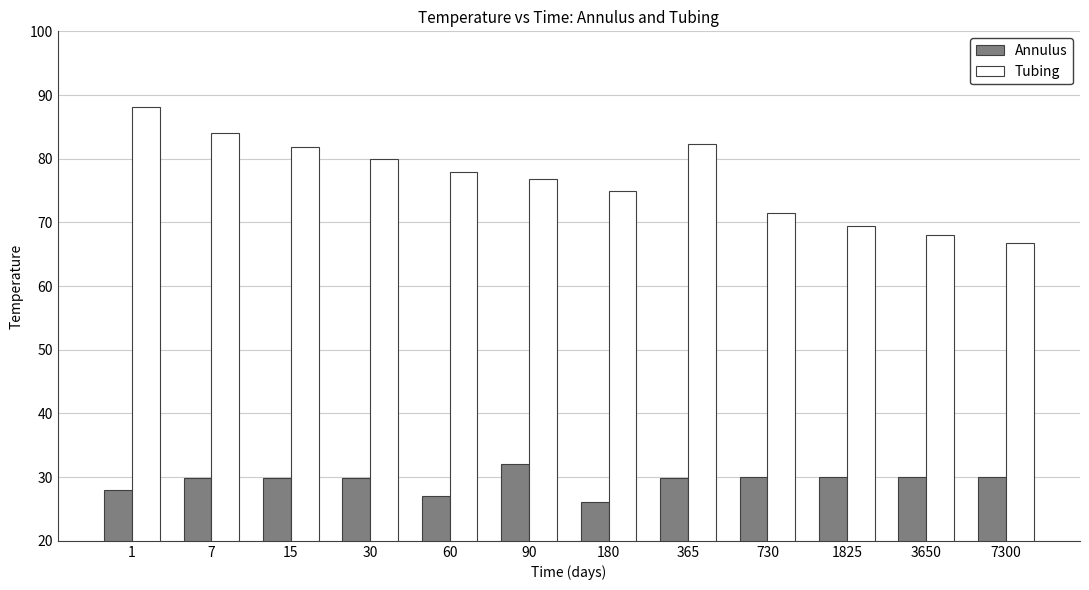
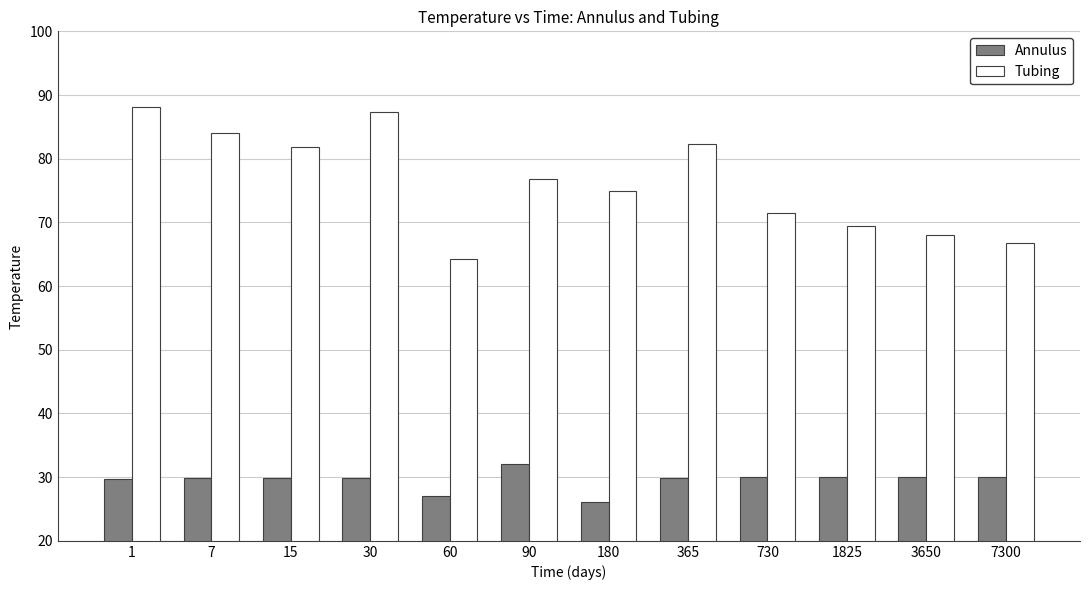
Annulus, 1: 28 -> 30
Tubing, 30: 80 -> 87
Tubing, 60: 78 -> 64
